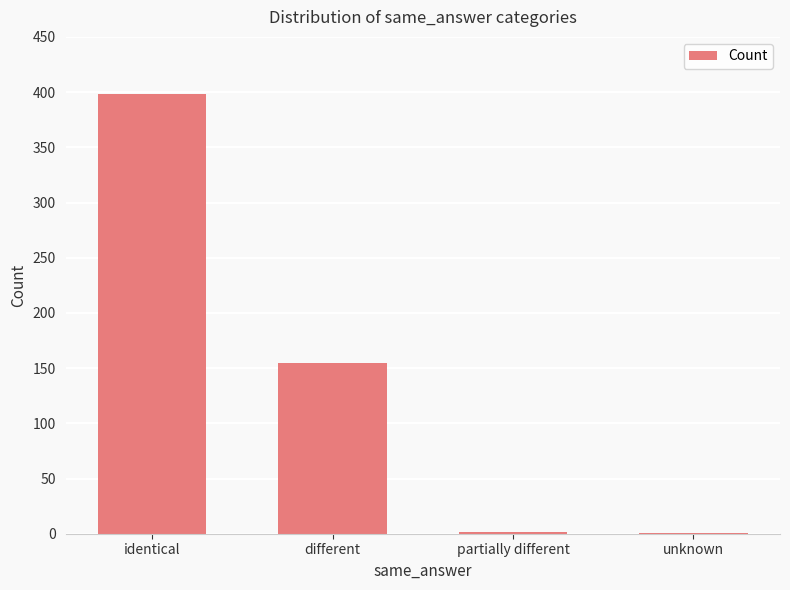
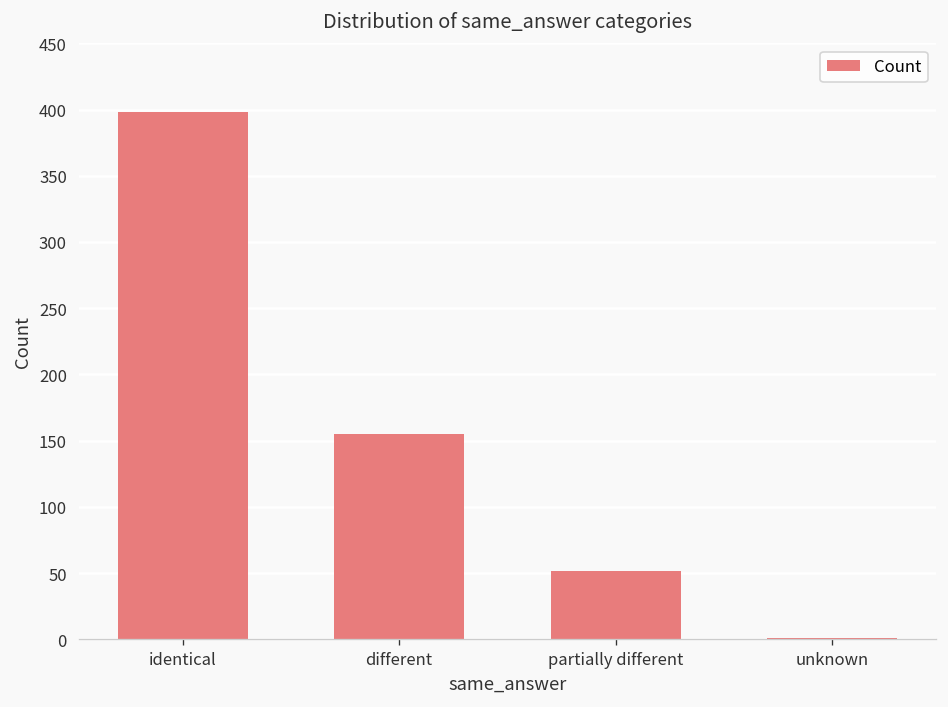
partially different: 2 -> 52
